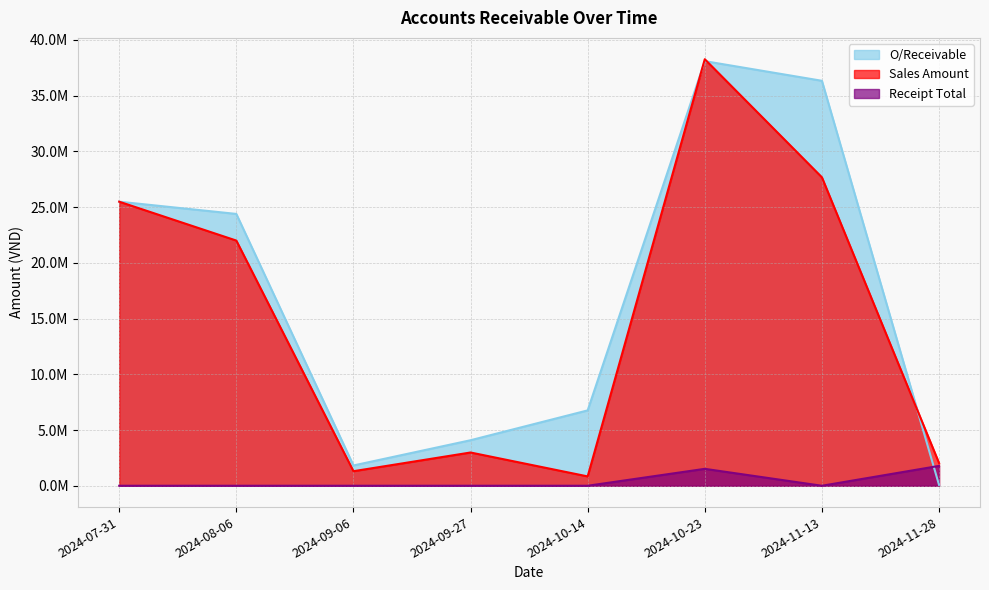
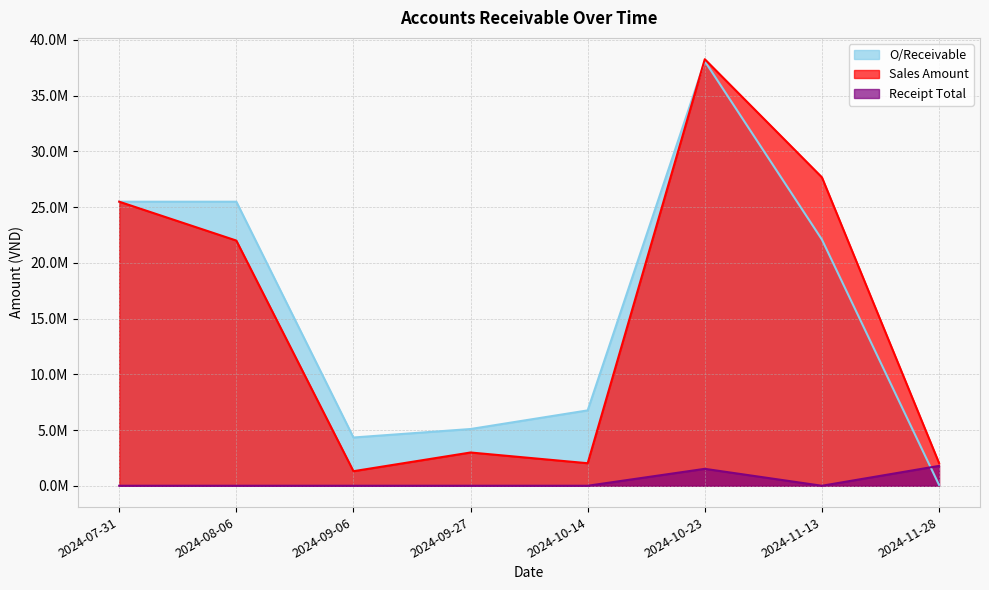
O/Receivable, 2024-08-06: 24400000 -> 25500000
O/Receivable, 2024-09-06: 1800000 -> 4300000
O/Receivable, 2024-09-27: 4100000 -> 5100000
Sales Amount, 2024-10-14: 800000 -> 2000000
O/Receivable, 2024-11-13: 36300000 -> 22100000
